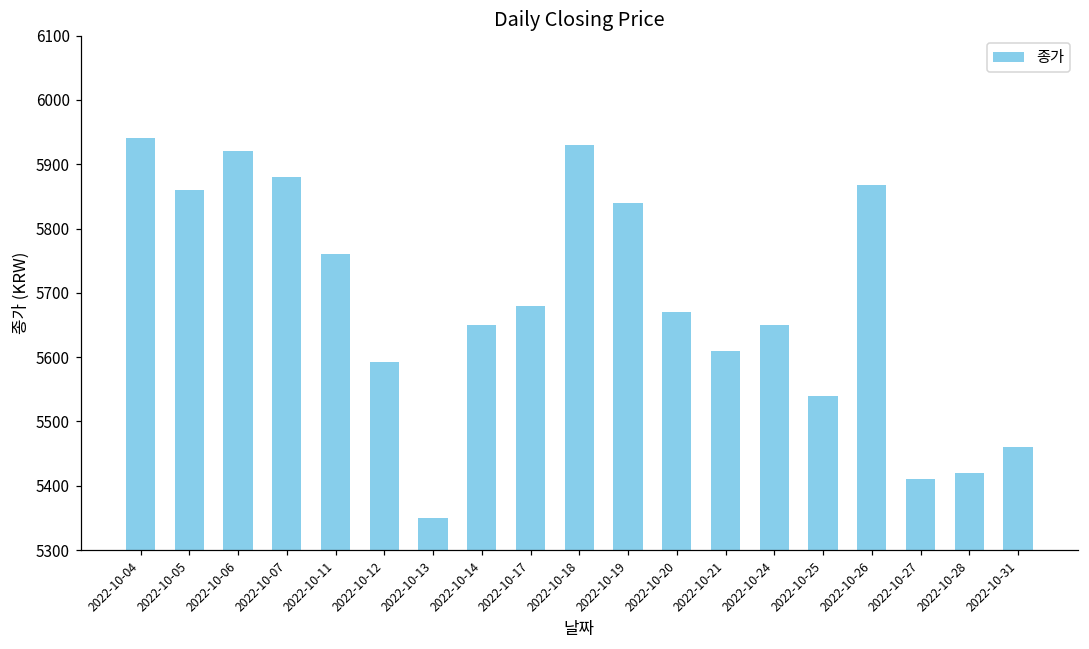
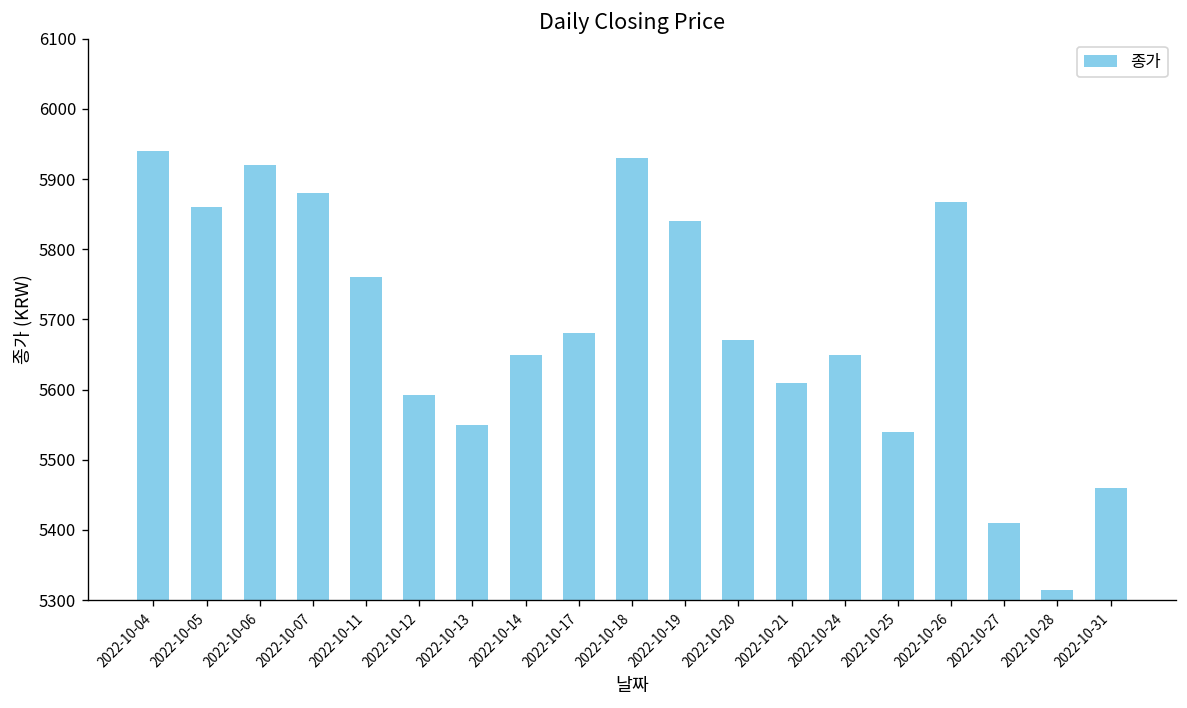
2022-10-13: 5350 -> 5550
2022-10-28: 5420 -> 5320
